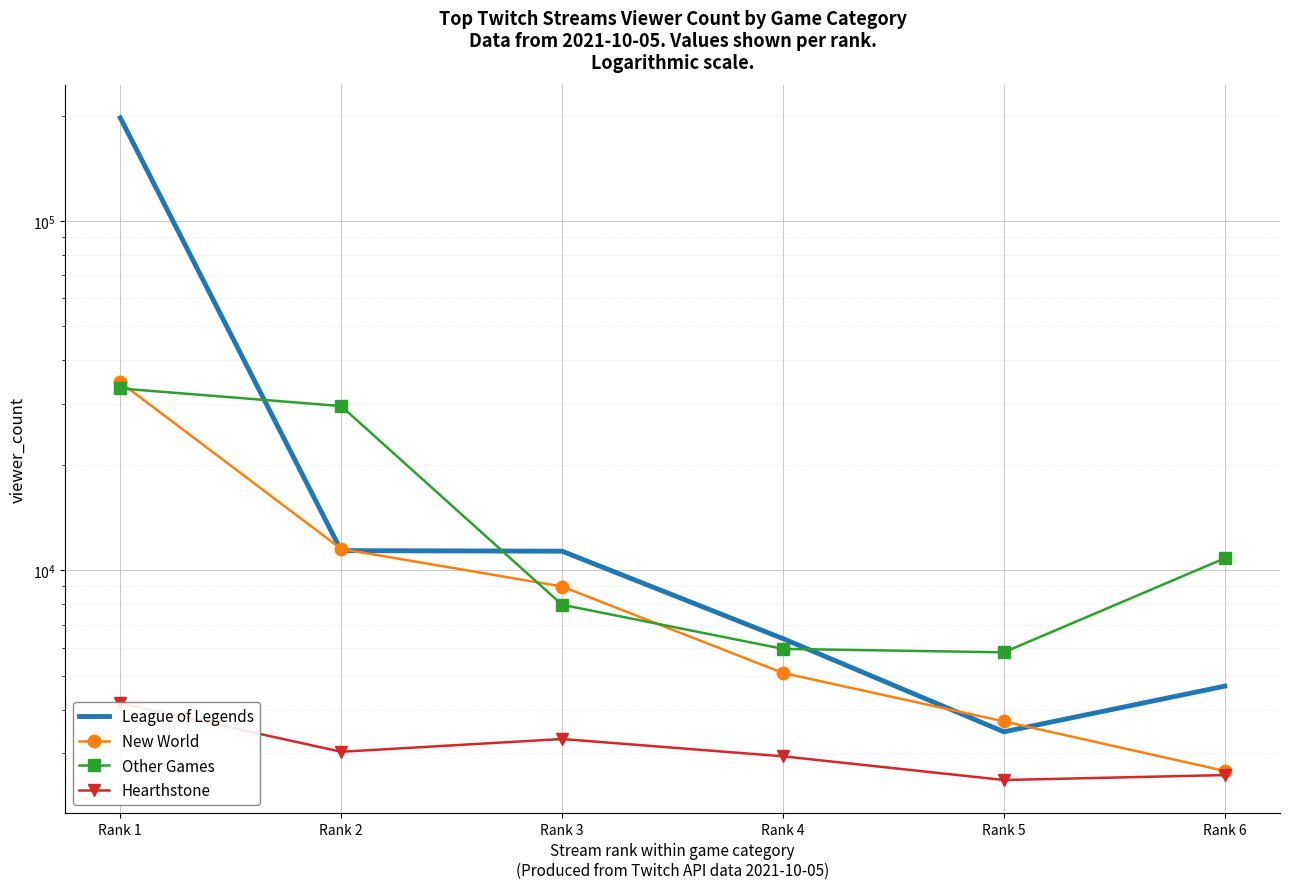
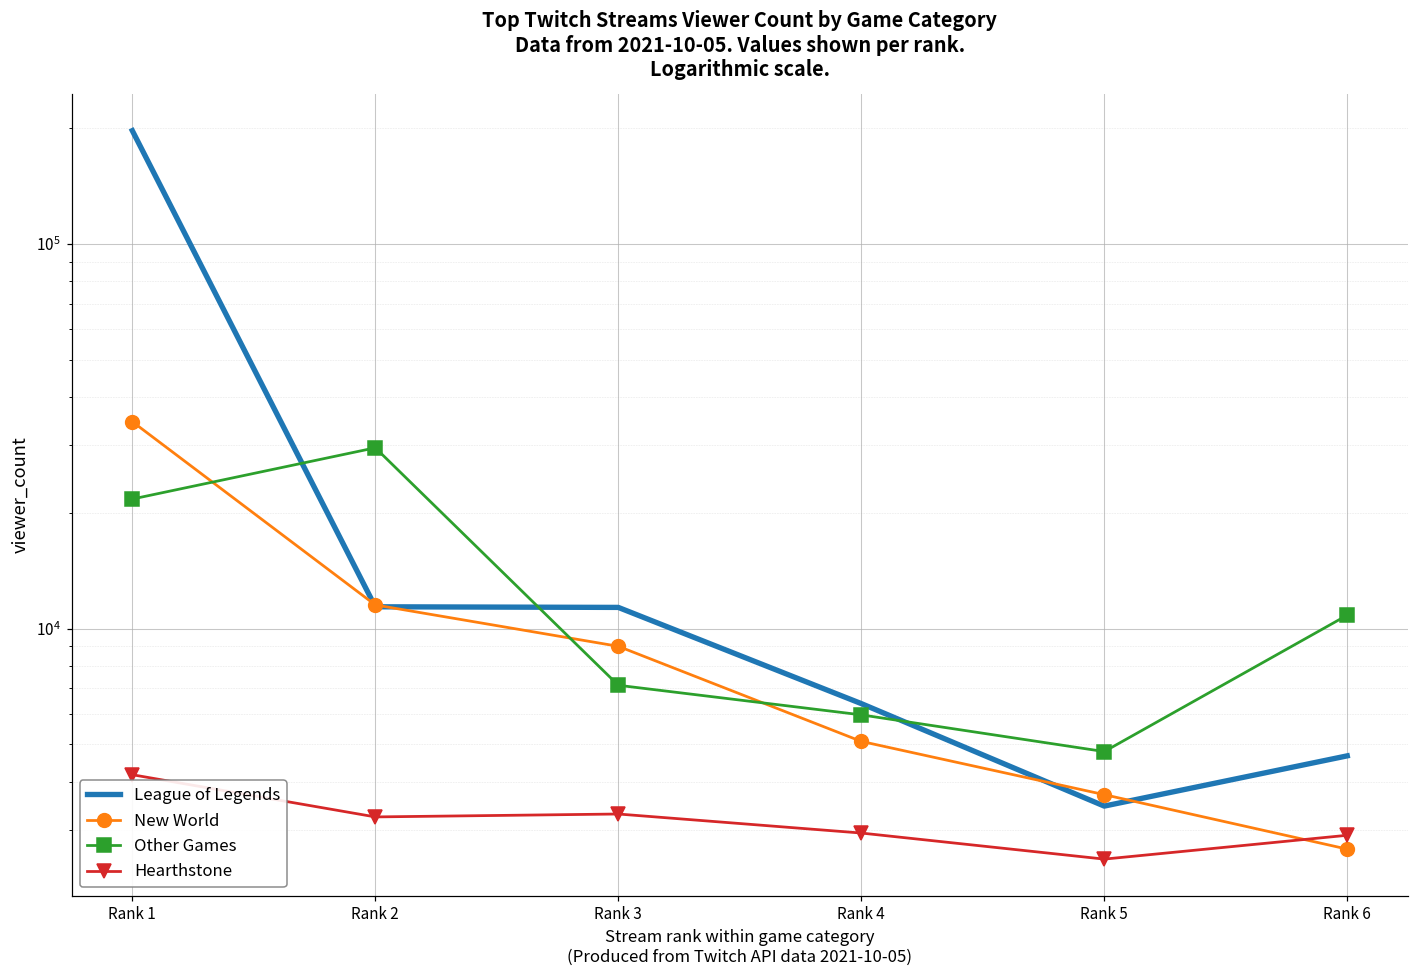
Other Games, Rank 1: 33000 -> 22000
Hearthstone, Rank 2: 3000 -> 3200
Other Games, Rank 3: 8000 -> 7100
Other Games, Rank 5: 5800 -> 4800
Hearthstone, Rank 6: 2600 -> 2900
